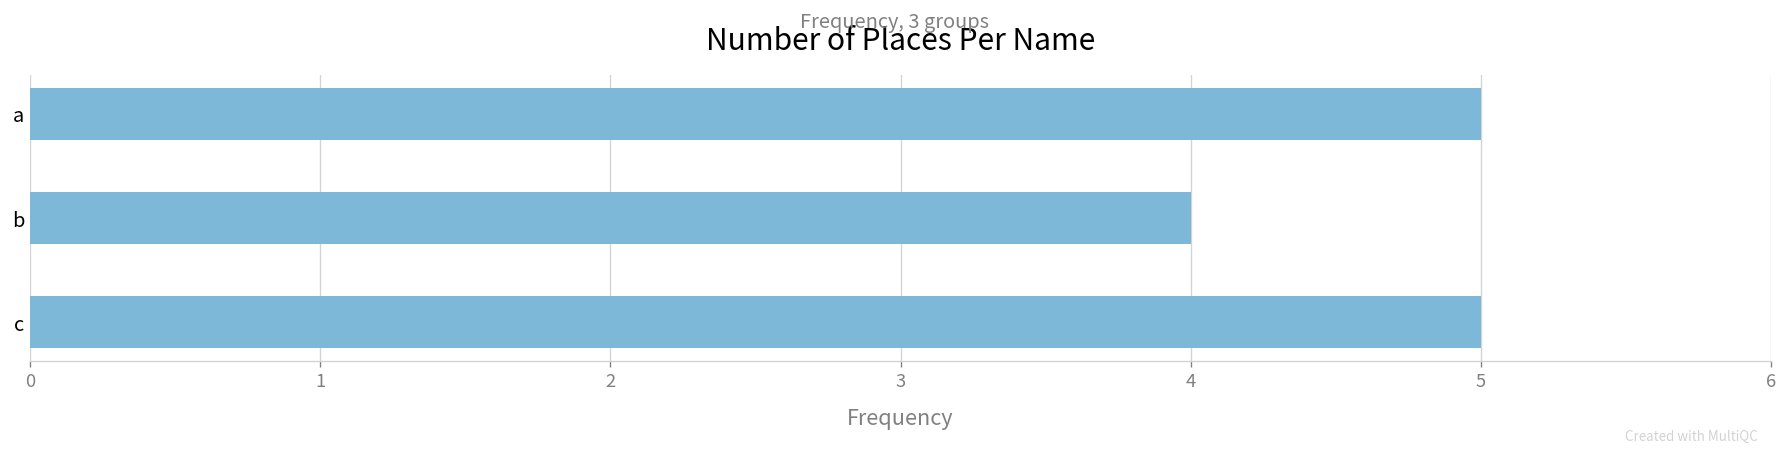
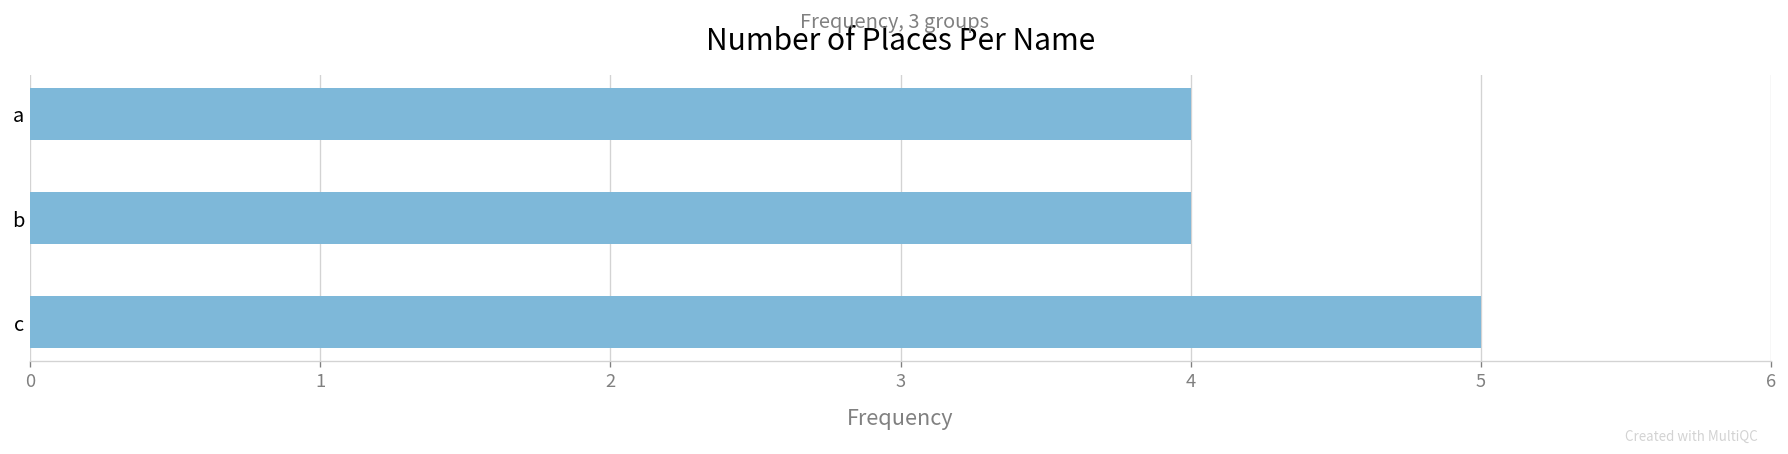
a: 5 -> 4
